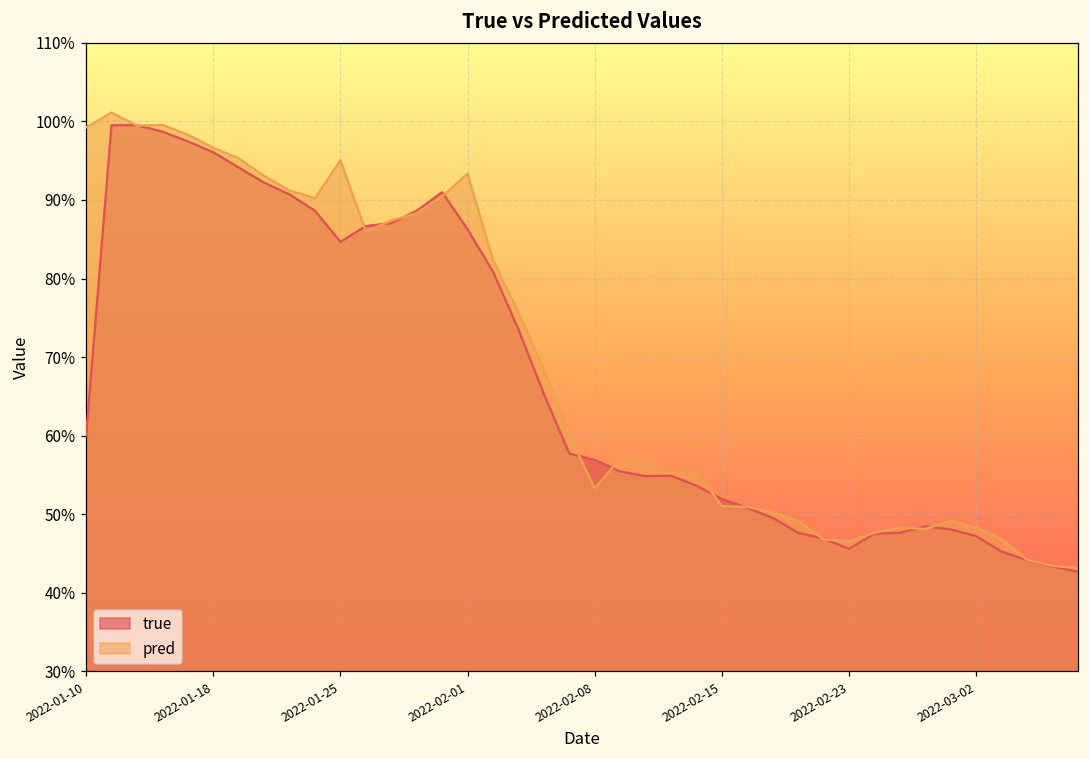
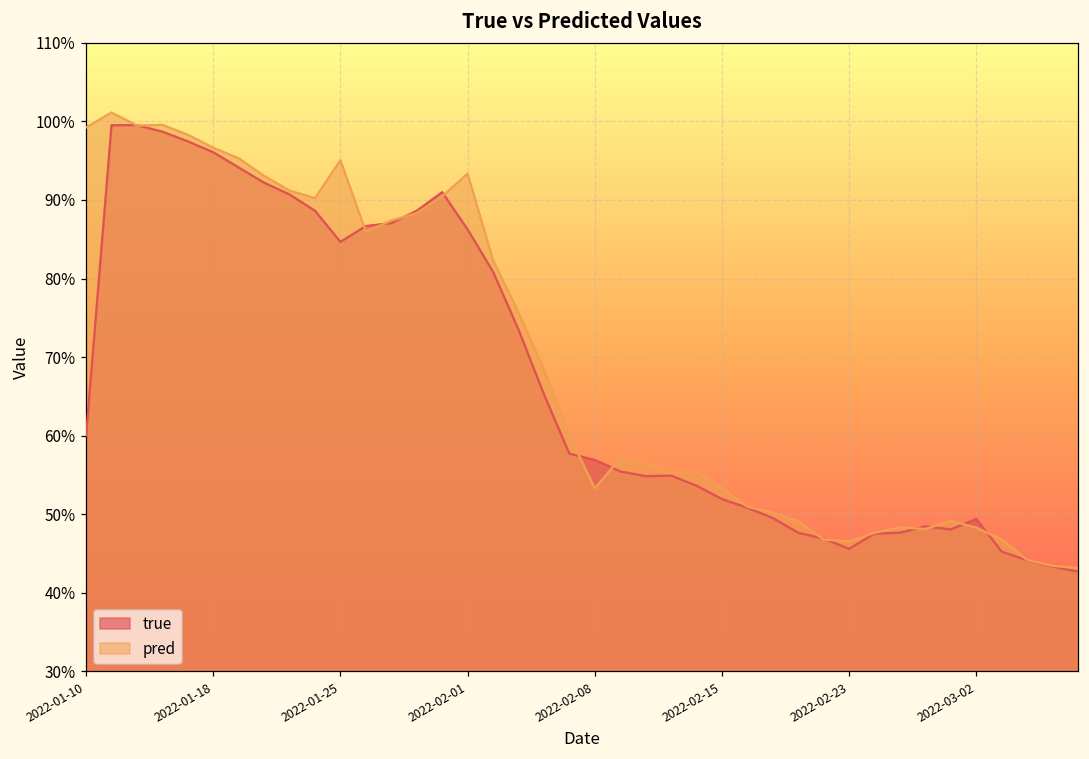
pred, 2022-02-15: 51% -> 53%
true, 2022-03-02: 47% -> 49%
